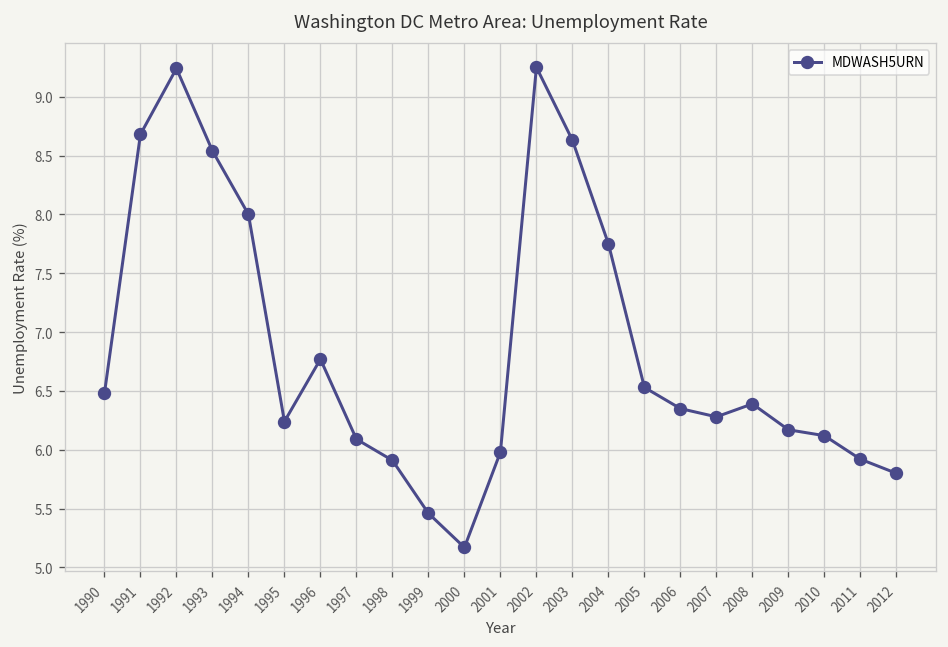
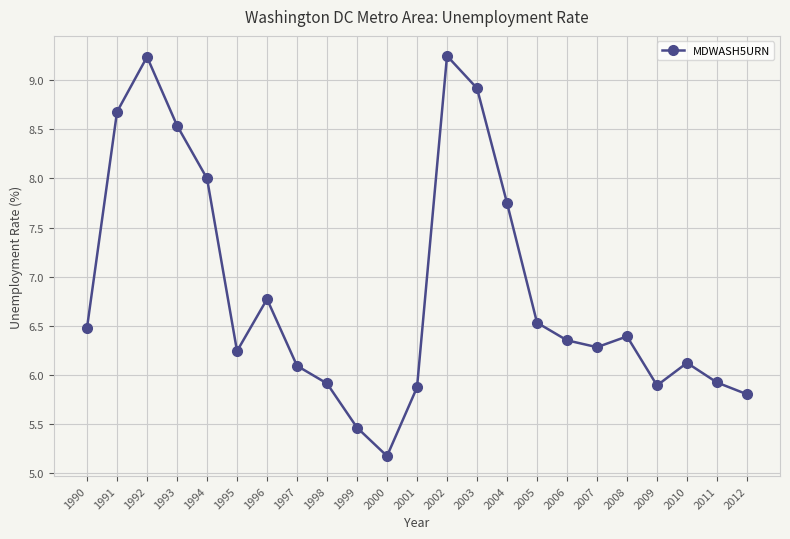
2001: 6.0 -> 5.9
2003: 8.6 -> 8.9
2009: 6.2 -> 5.9
